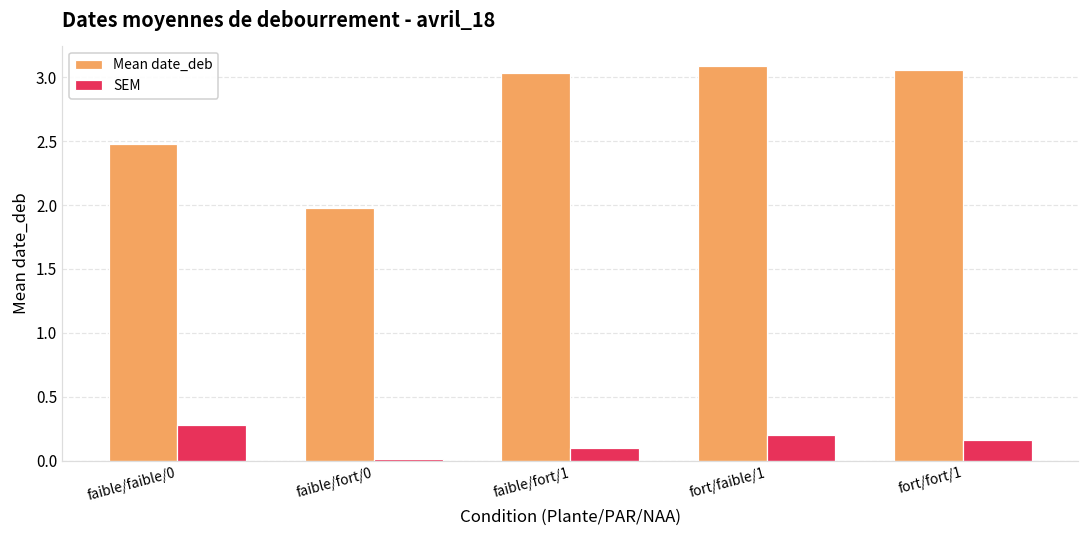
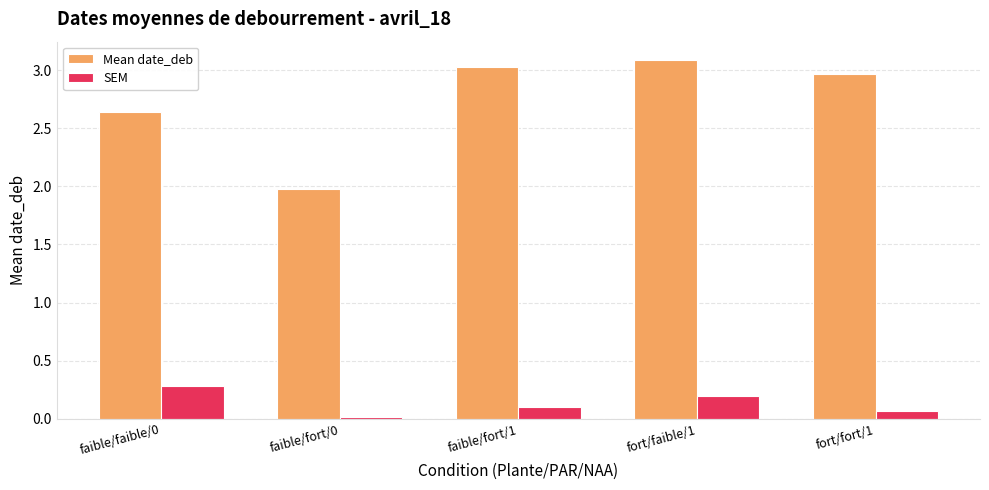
Mean date_deb, faible/faible/0: 2.48 -> 2.64
Mean date_deb, fort/fort/1: 3.05 -> 2.96
SEM, fort/fort/1: 0.16 -> 0.07
